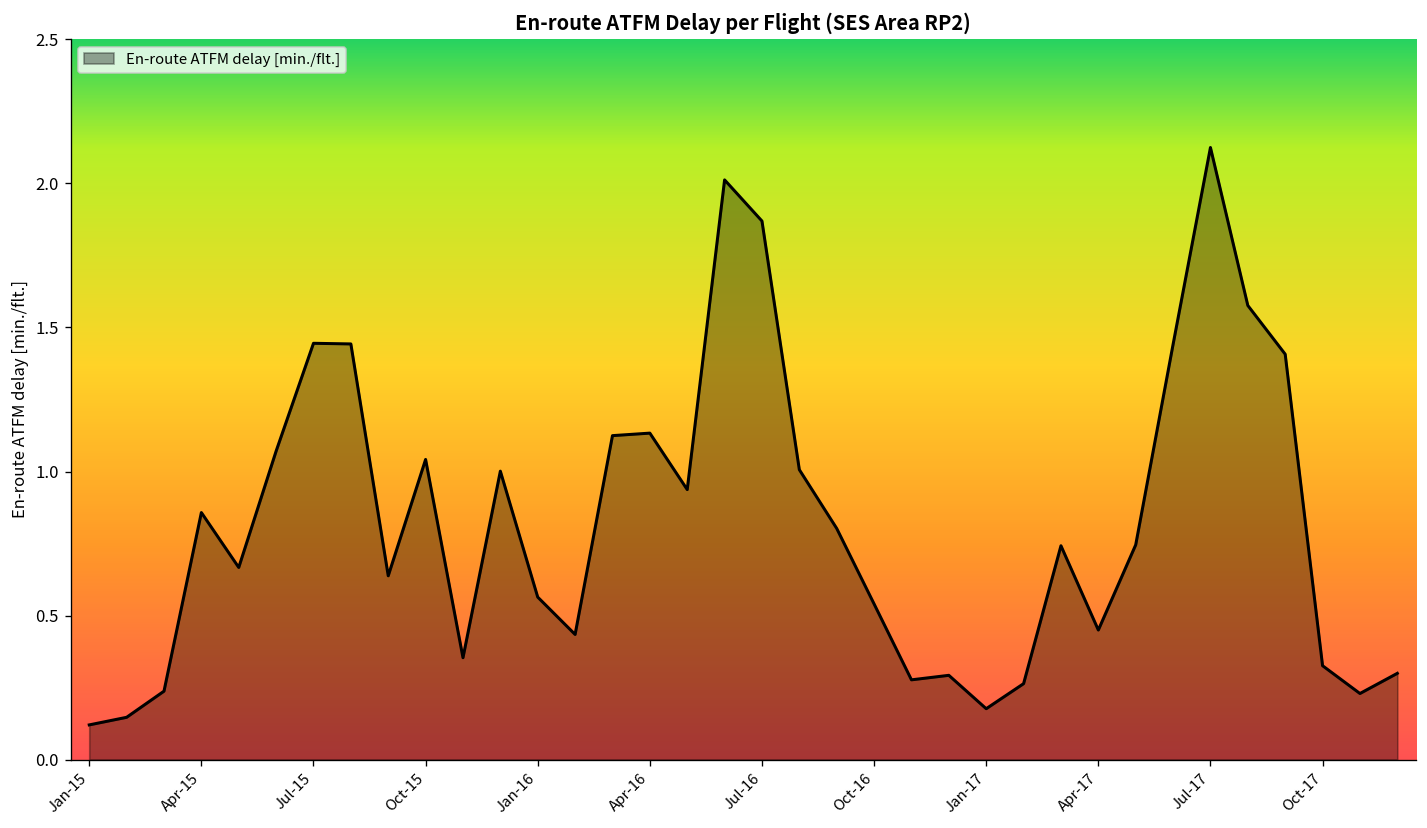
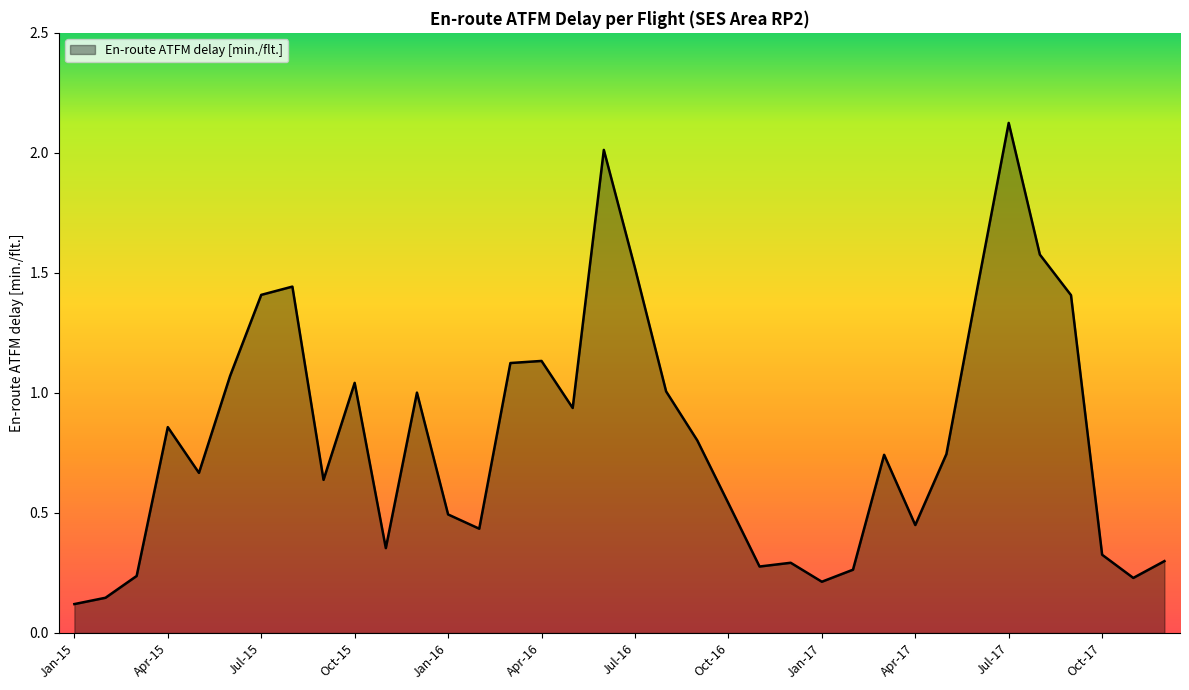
Jul-15: 1.45 -> 1.41
Jan-16: 0.56 -> 0.49
Jul-16: 1.87 -> 1.52
Jan-17: 0.18 -> 0.21
